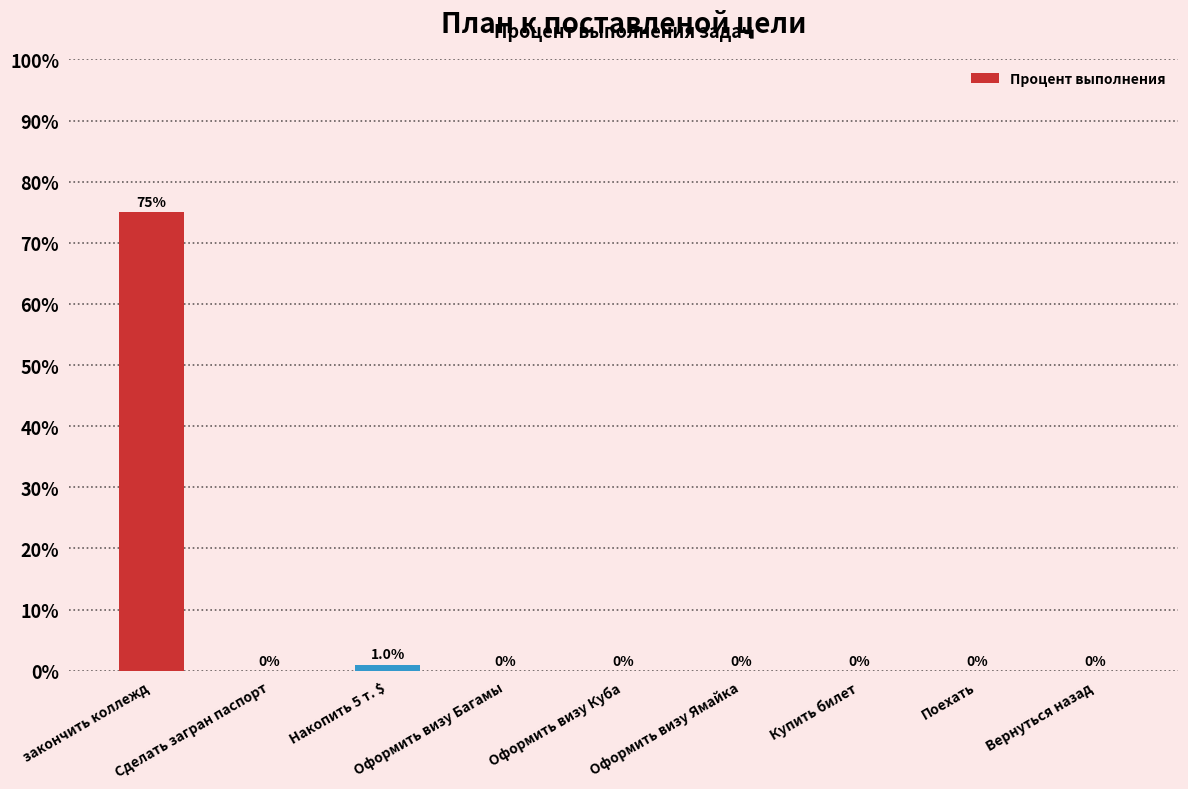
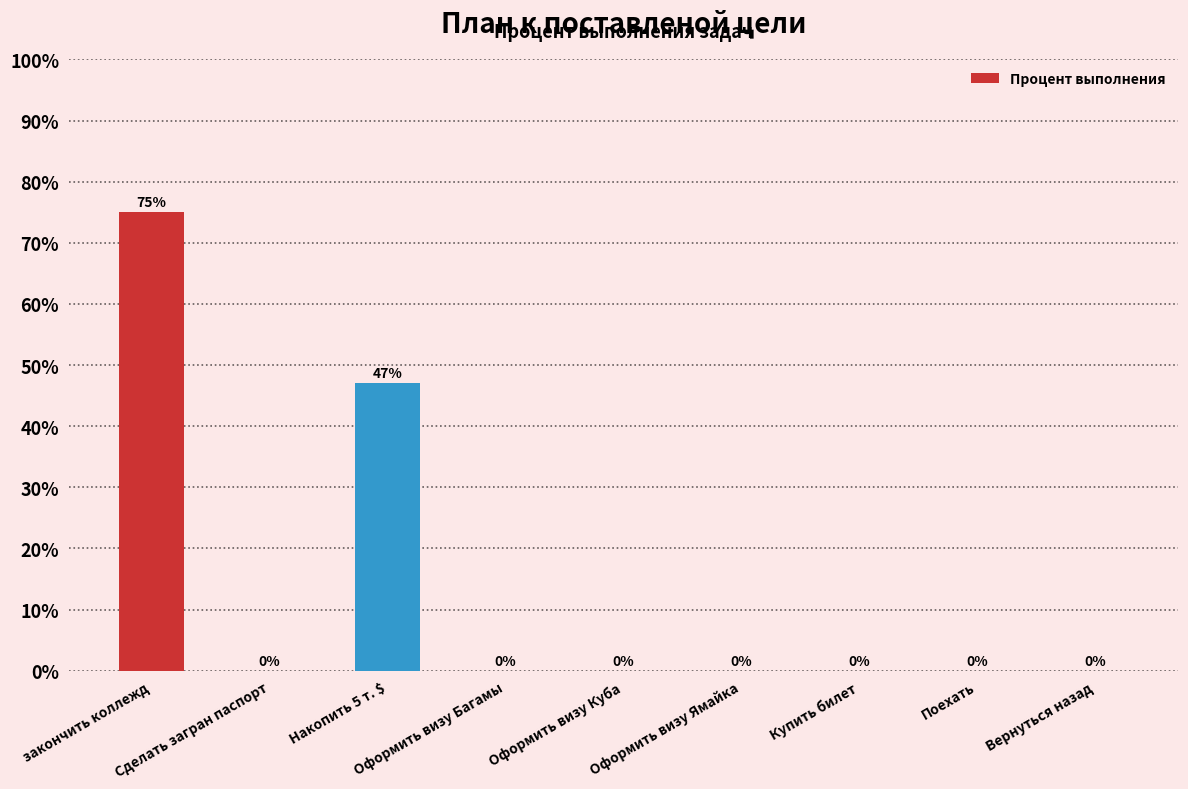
Накопить 5 т. $: 1.0% -> 47%
